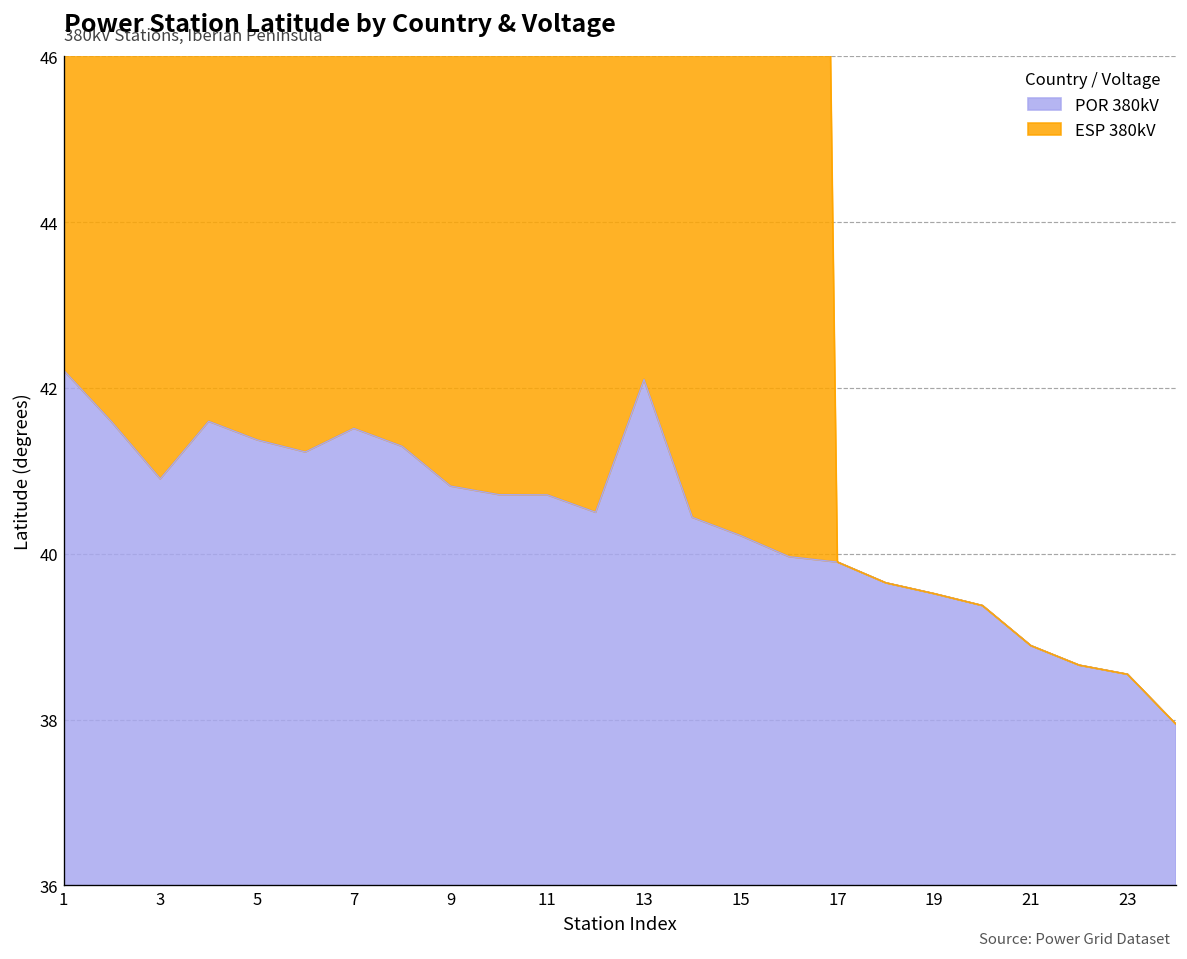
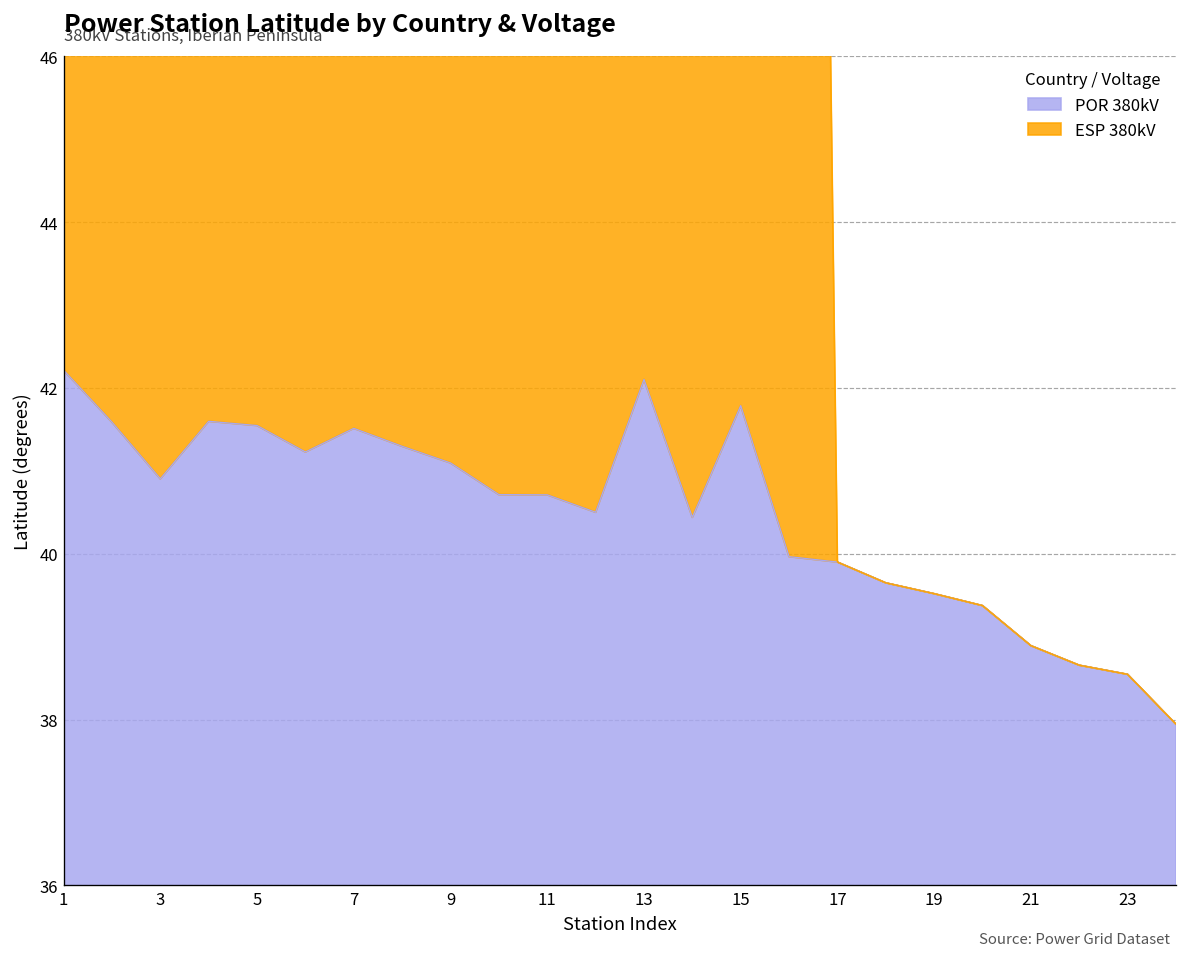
POR 380kV, 5: 41.4 -> 41.5
POR 380kV, 9: 40.8 -> 41.1
POR 380kV, 15: 40.2 -> 41.8
